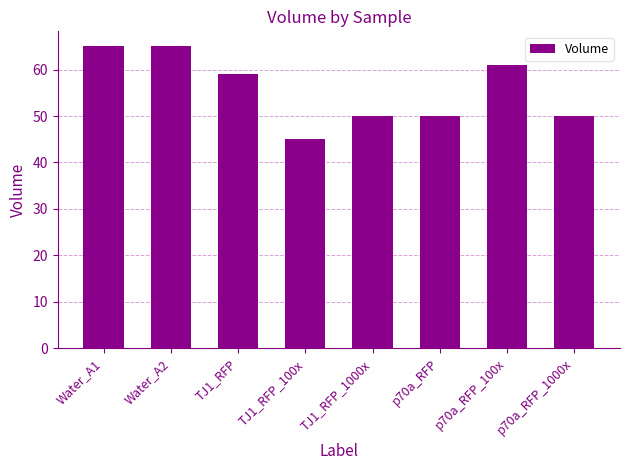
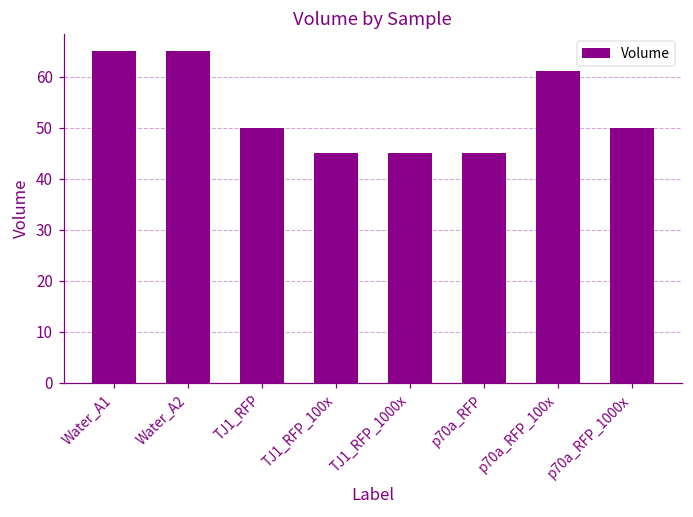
TJ1_RFP: 59 -> 50
TJ1_RFP_1000x: 50 -> 45
p70a_RFP: 50 -> 45
